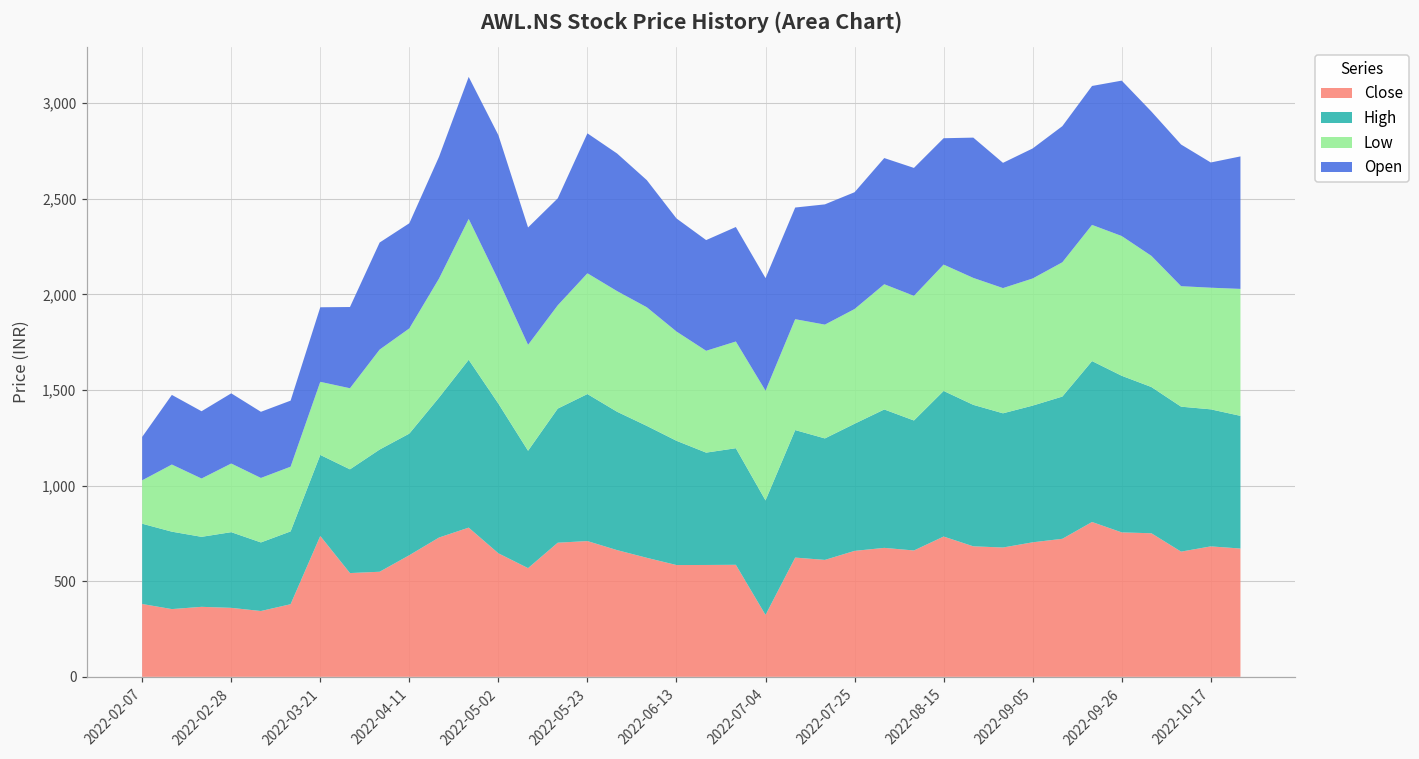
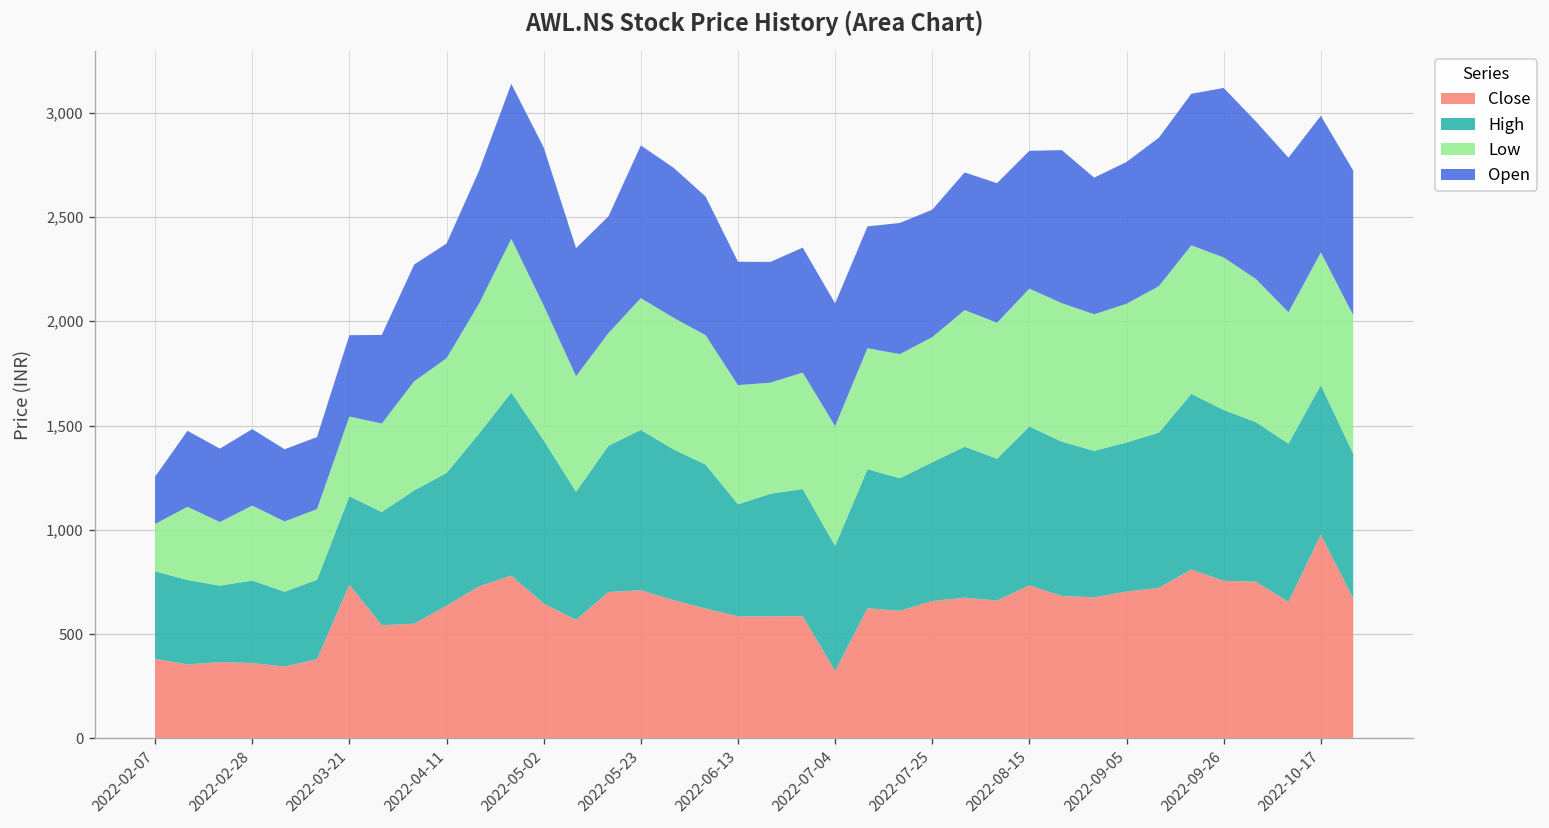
High, 2022-06-13: 650 -> 540
Close, 2022-10-17: 680 -> 980
